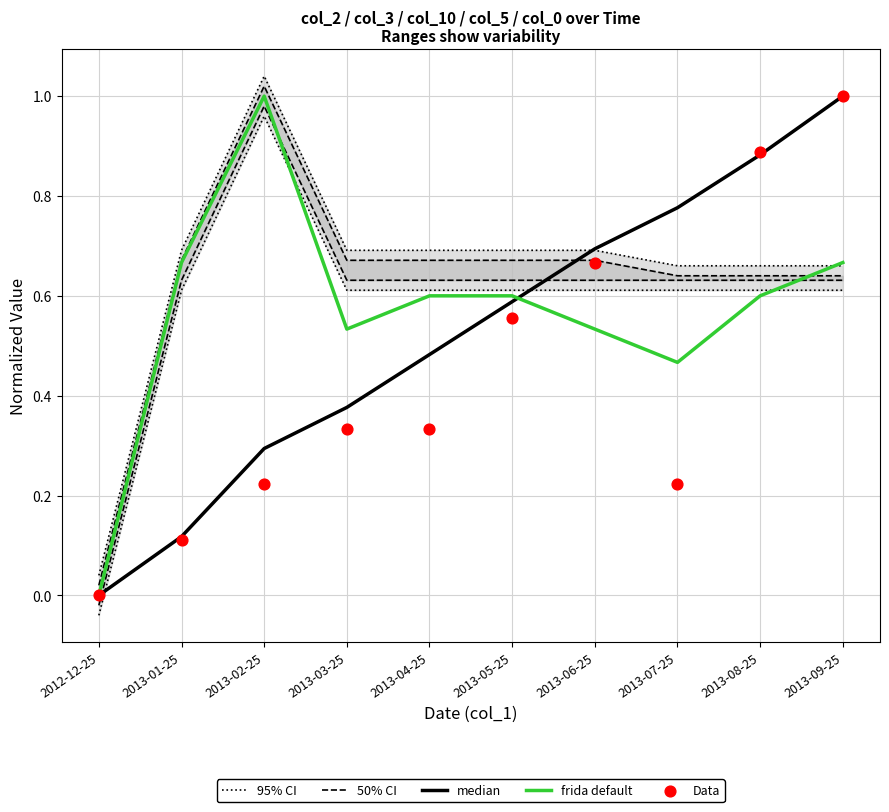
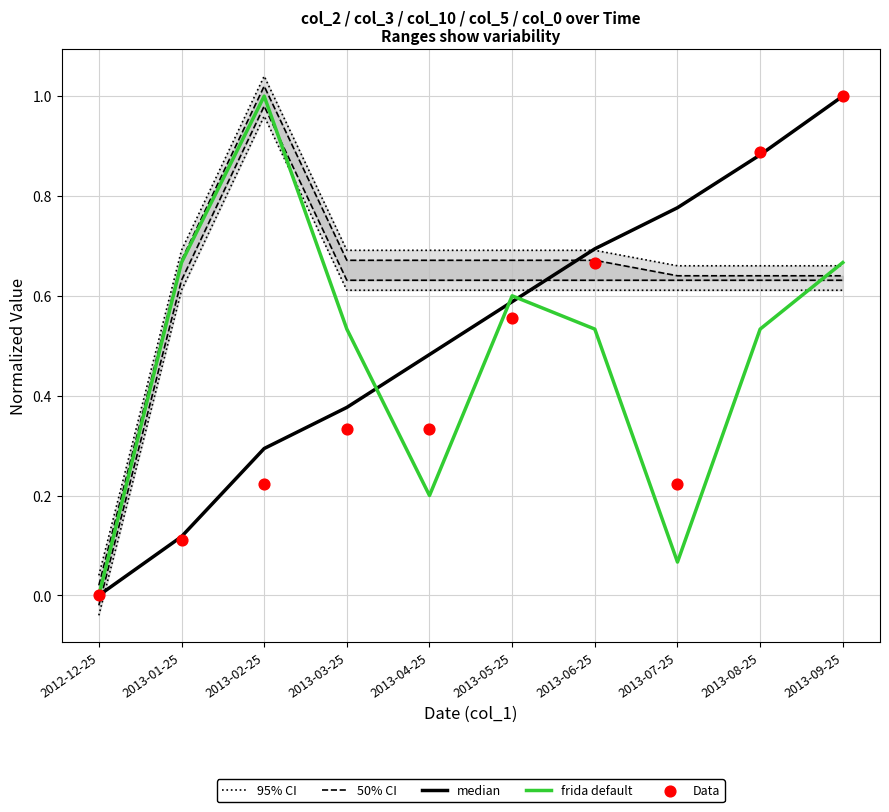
frida default, 2013-04-25: 0.60 -> 0.20
frida default, 2013-07-25: 0.47 -> 0.07
frida default, 2013-08-25: 0.60 -> 0.53
